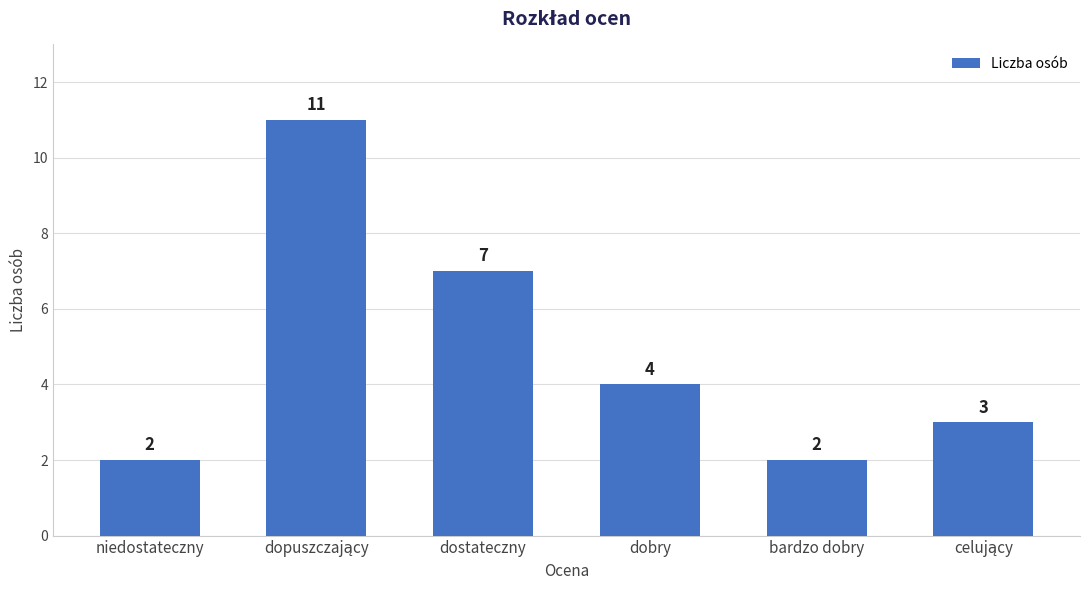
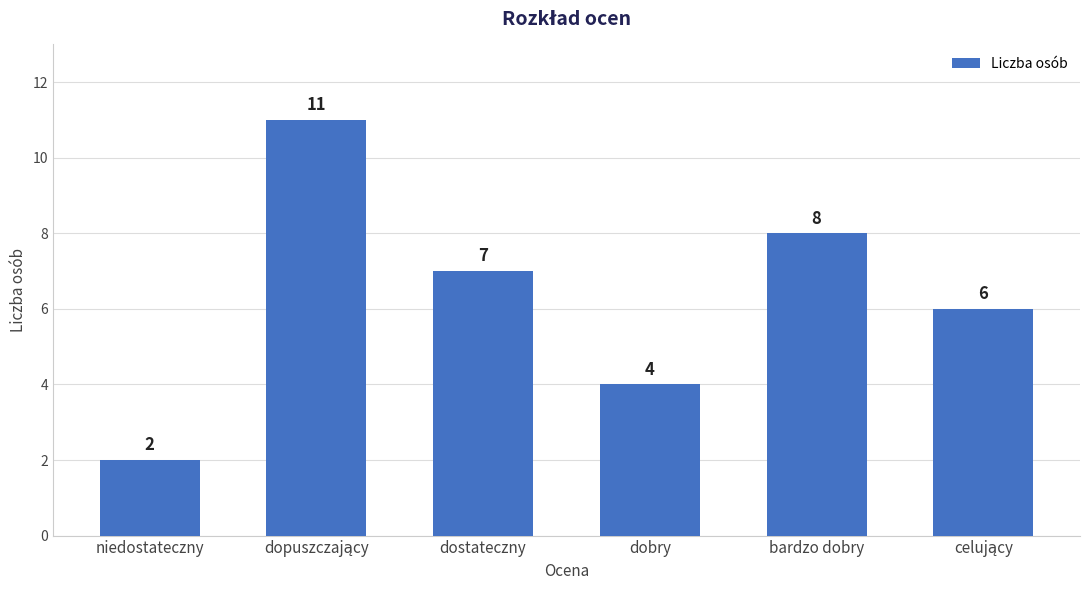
bardzo dobry: 2 -> 8
celujący: 3 -> 6
